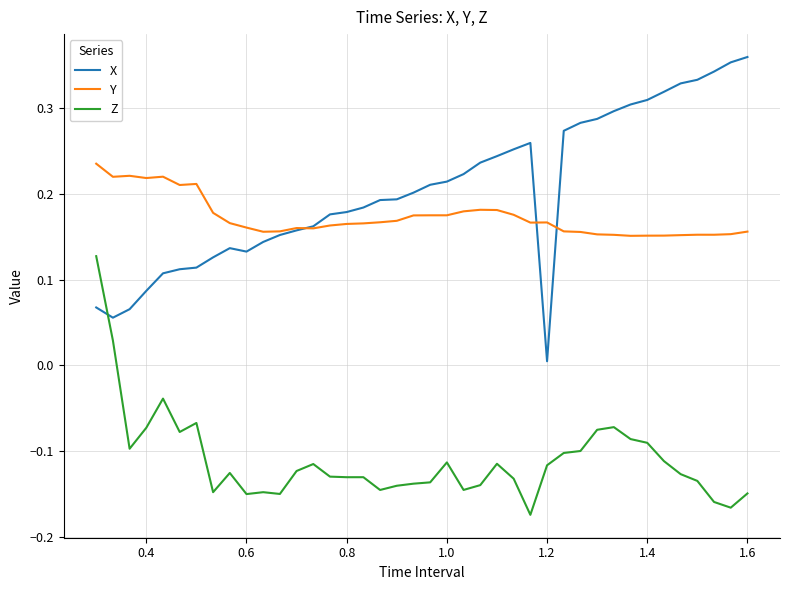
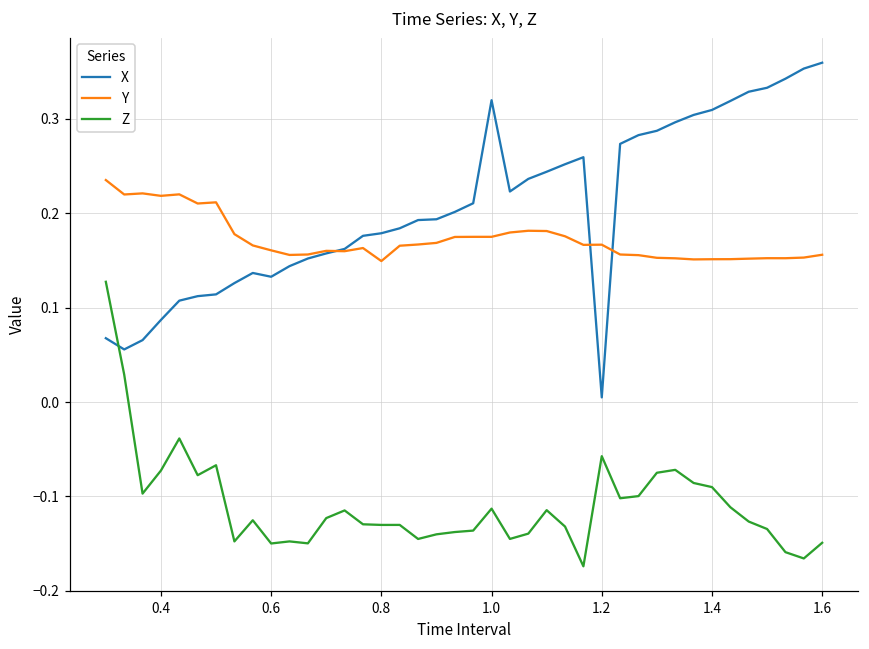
Y, 0.8: 0.17 -> 0.15
X, 1.0: 0.21 -> 0.32
Z, 1.2: -0.12 -> -0.06
